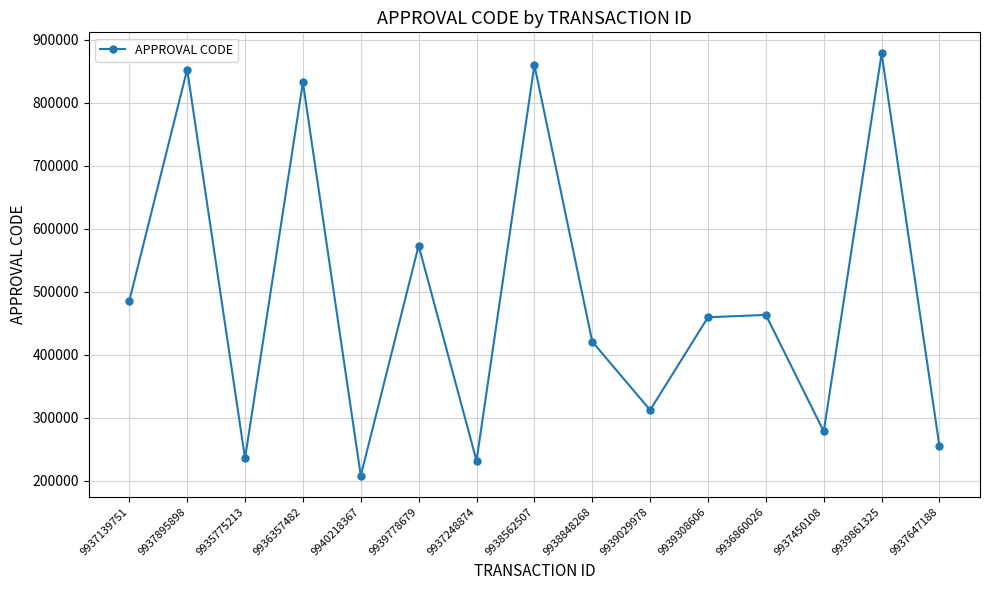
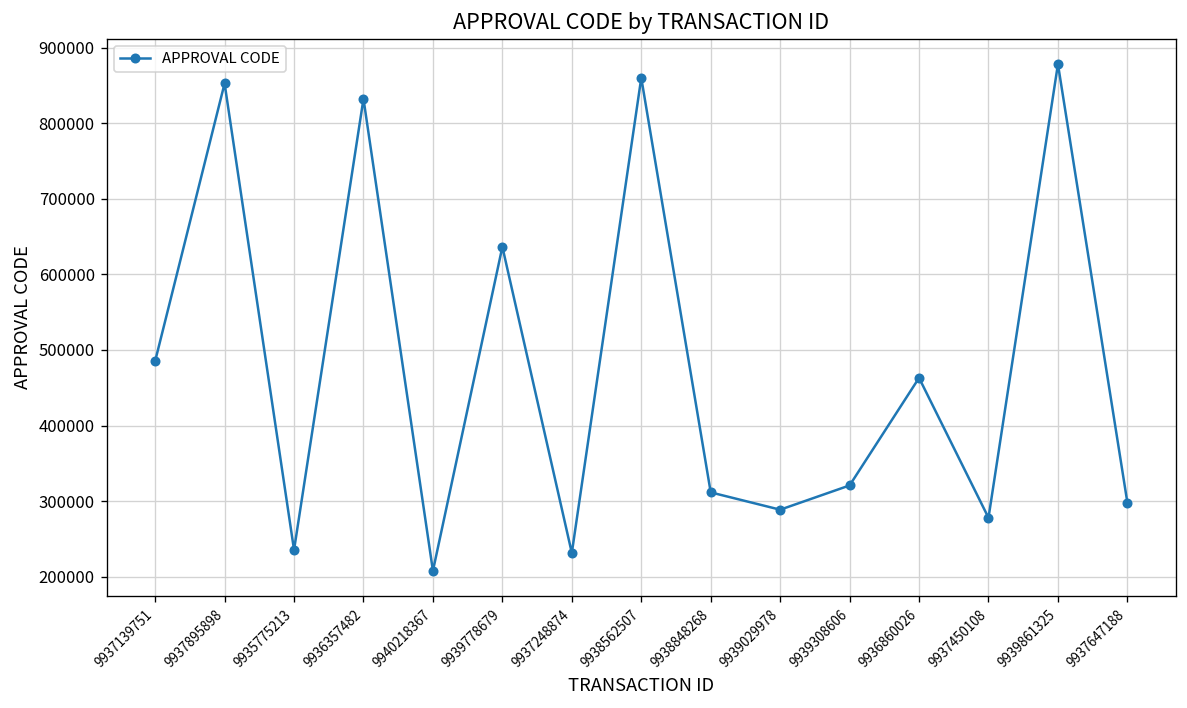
9939778679: 570000 -> 640000
9938848268: 420000 -> 310000
9939029978: 310000 -> 290000
9939308606: 460000 -> 320000
9937647188: 250000 -> 300000
